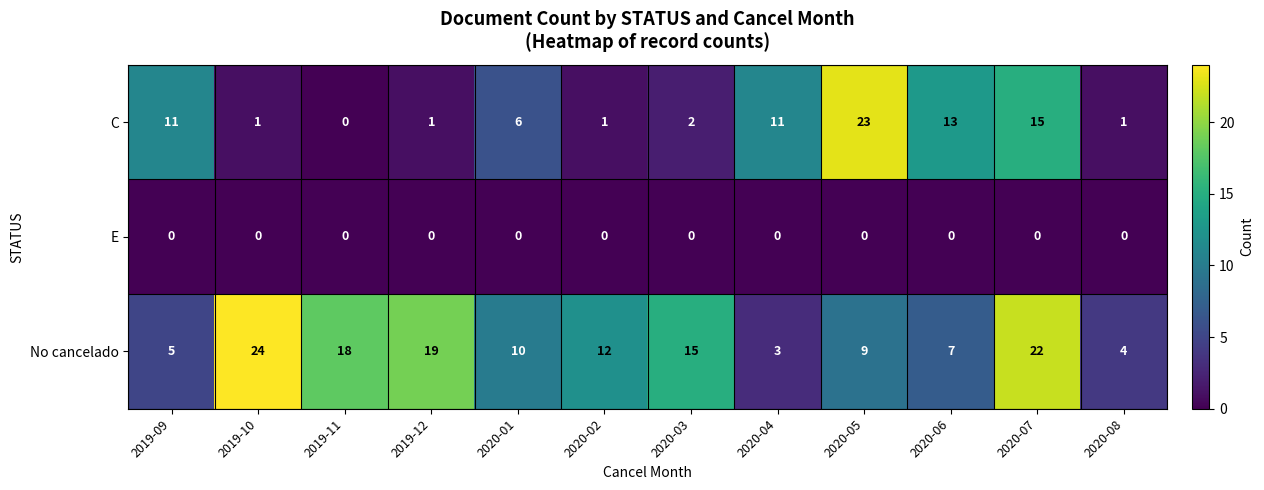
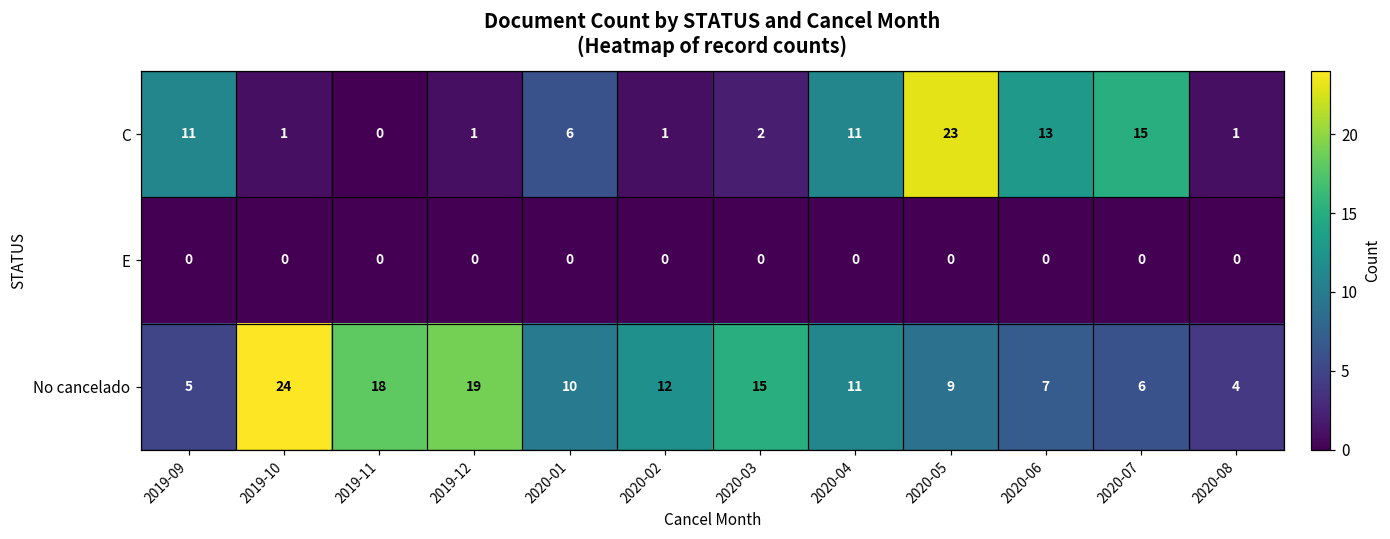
No cancelado, 2020-04: 3 -> 11
No cancelado, 2020-07: 22 -> 6
